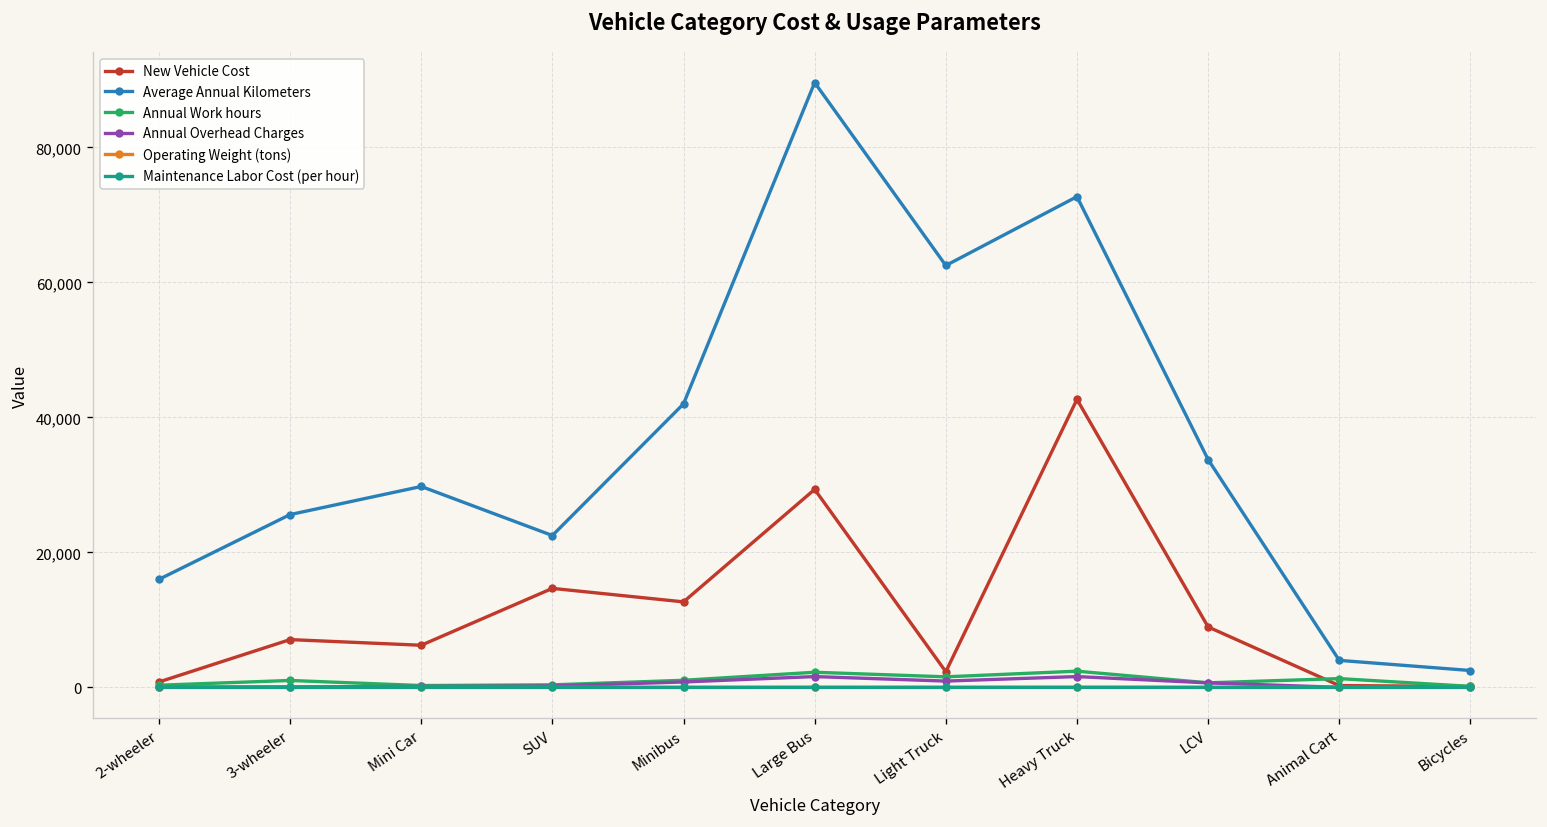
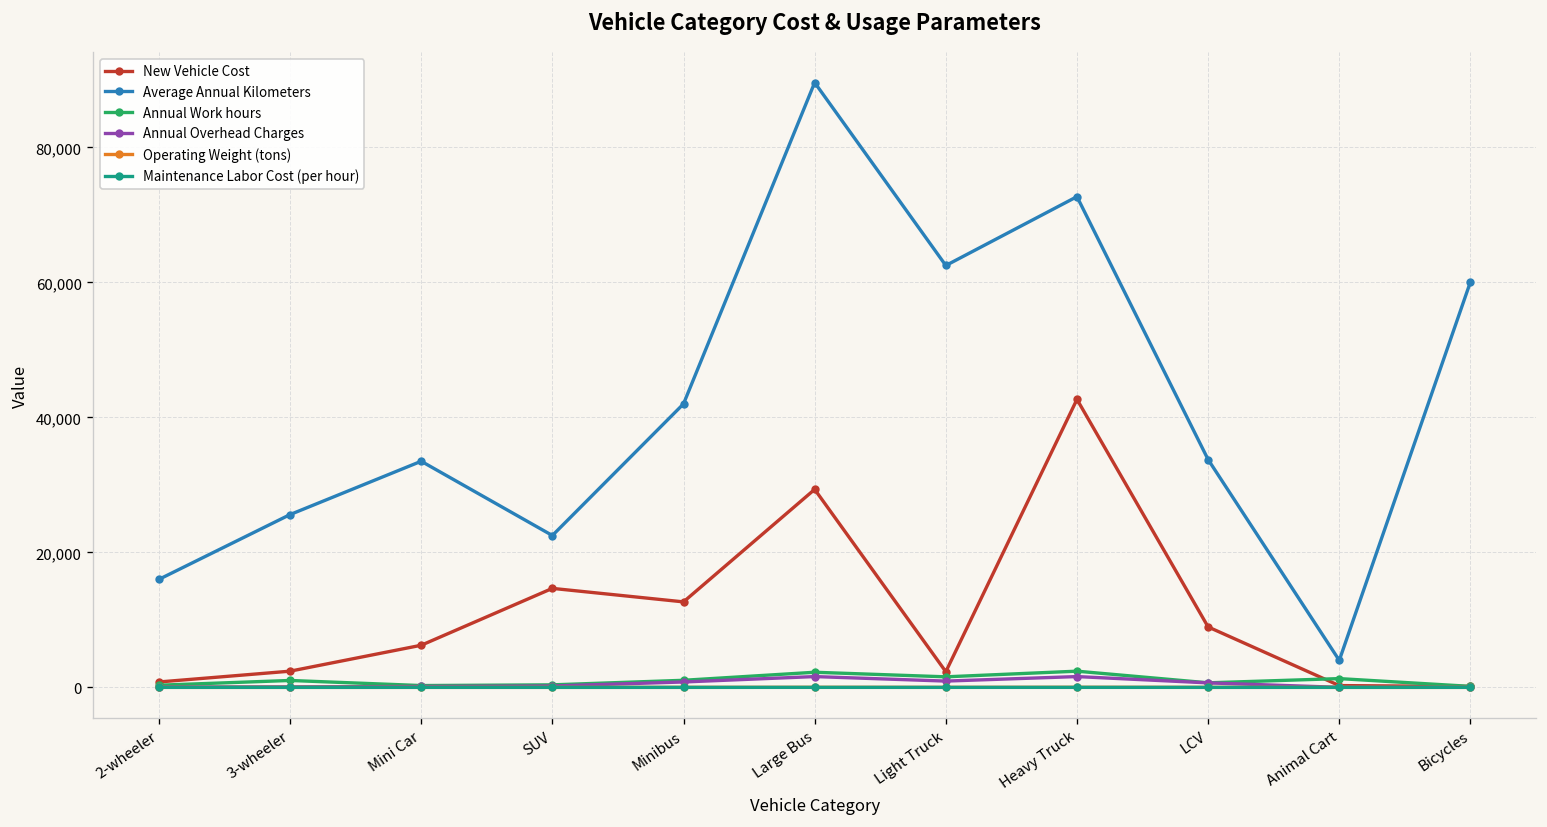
New Vehicle Cost, 3-wheeler: 7,000 -> 2,000
Average Annual Kilometers, Mini Car: 30,000 -> 34,000
Average Annual Kilometers, Bicycles: 3,000 -> 60,000
